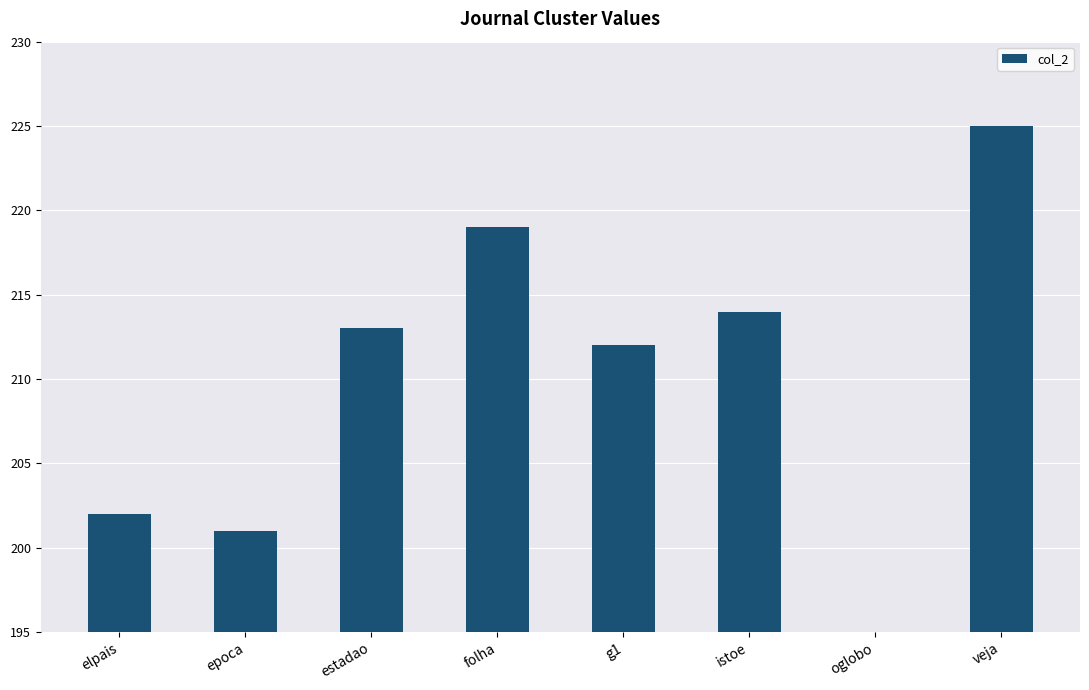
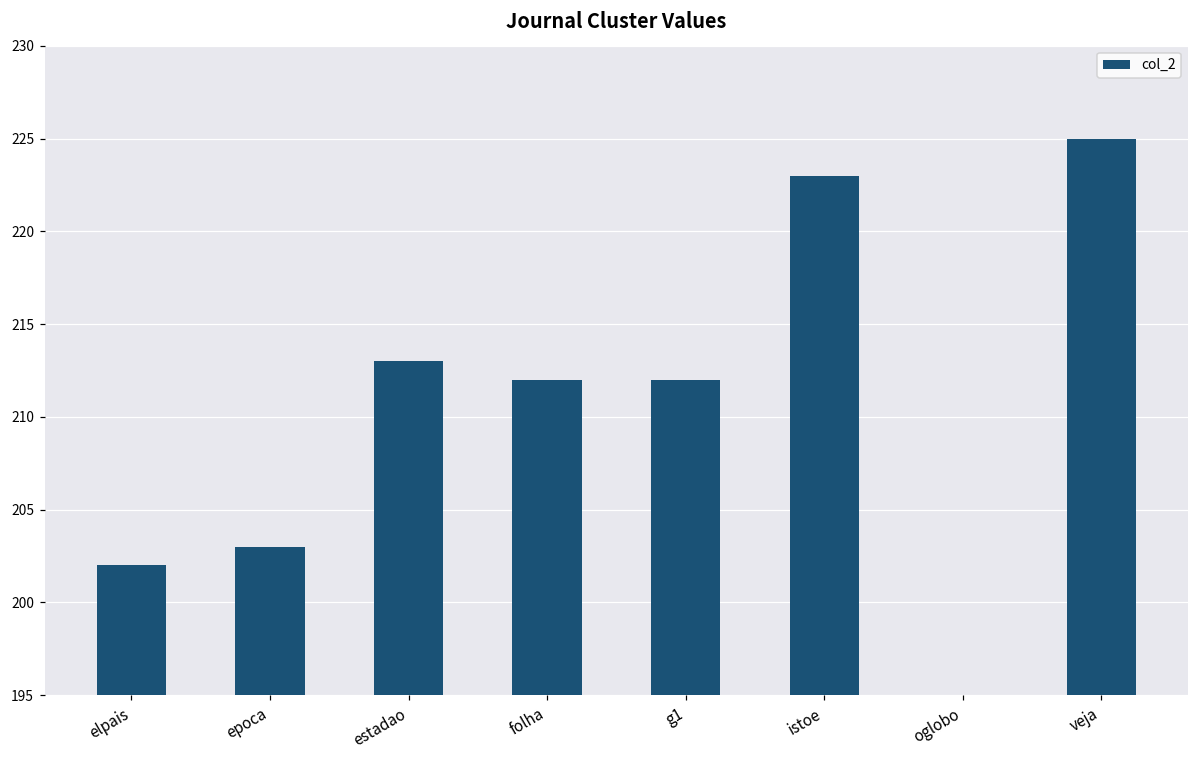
epoca: 201 -> 203
folha: 219 -> 212
istoe: 214 -> 223
